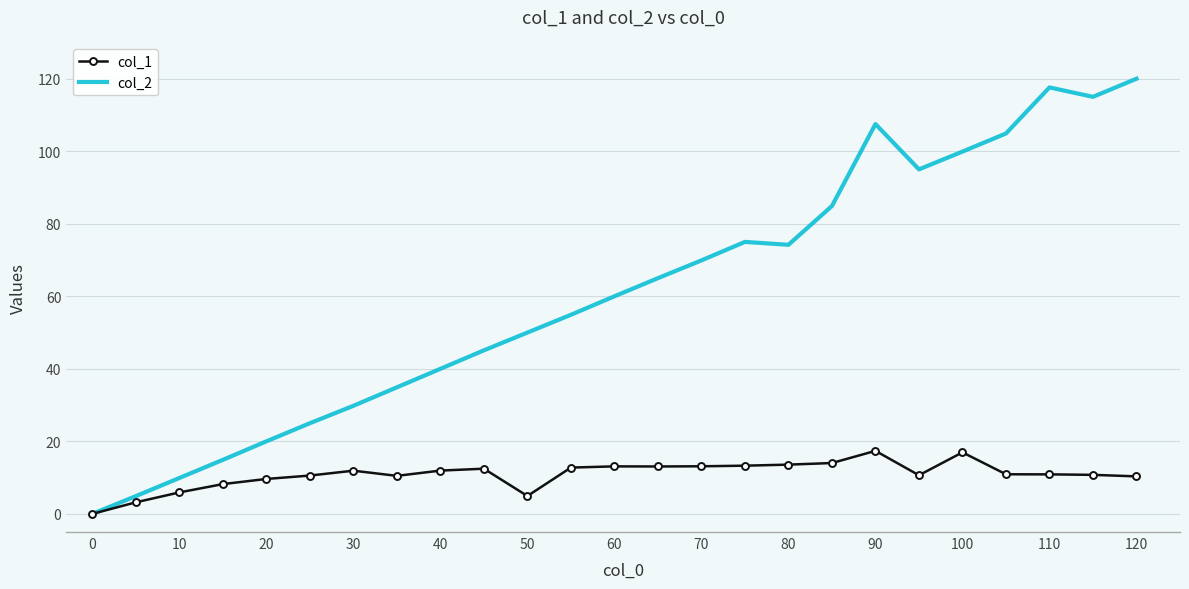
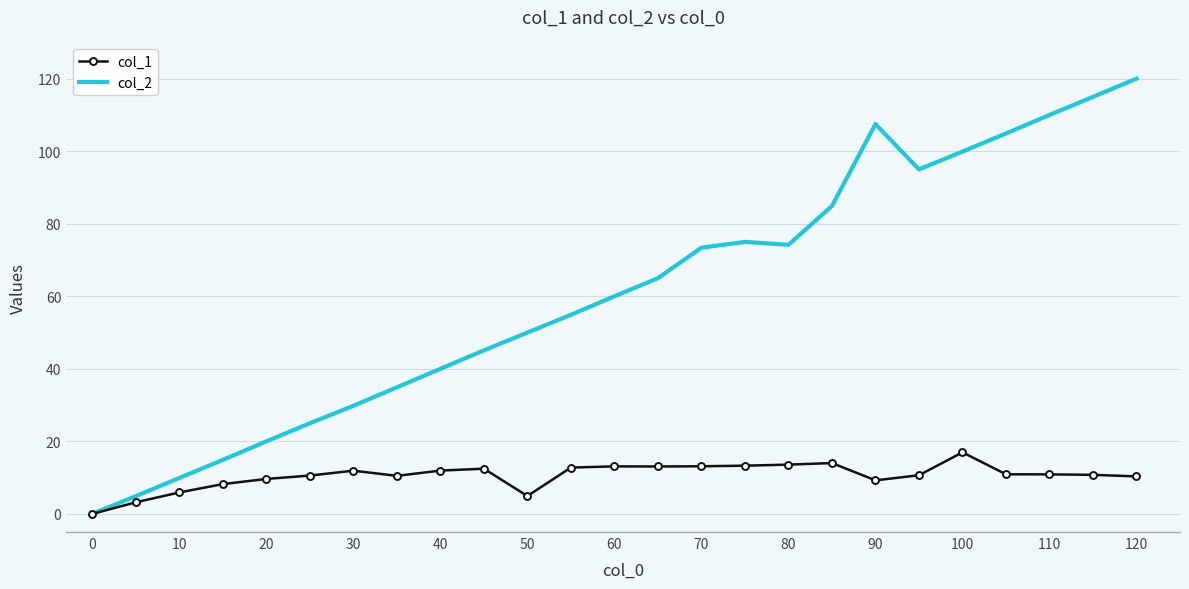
col_2, 70: 70 -> 73
col_1, 90: 17 -> 9
col_2, 110: 118 -> 110
